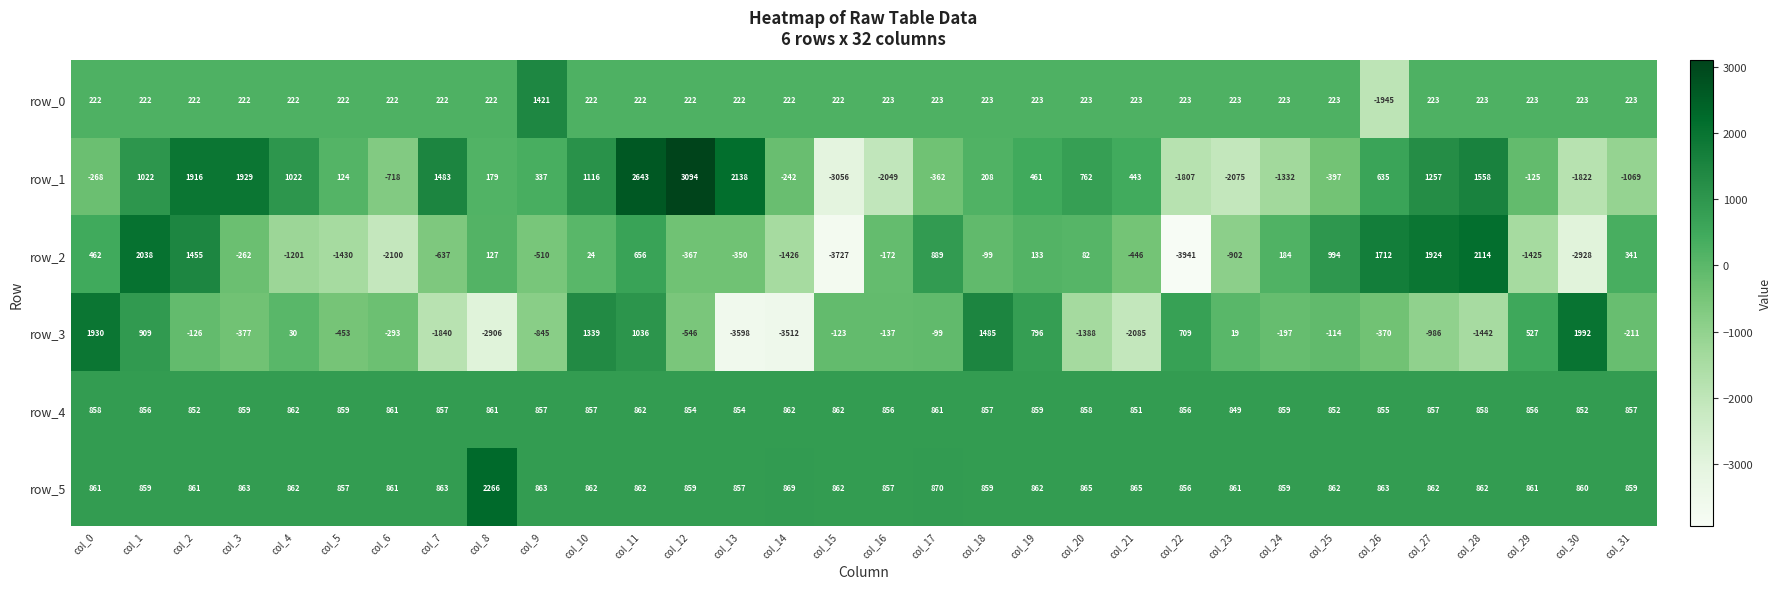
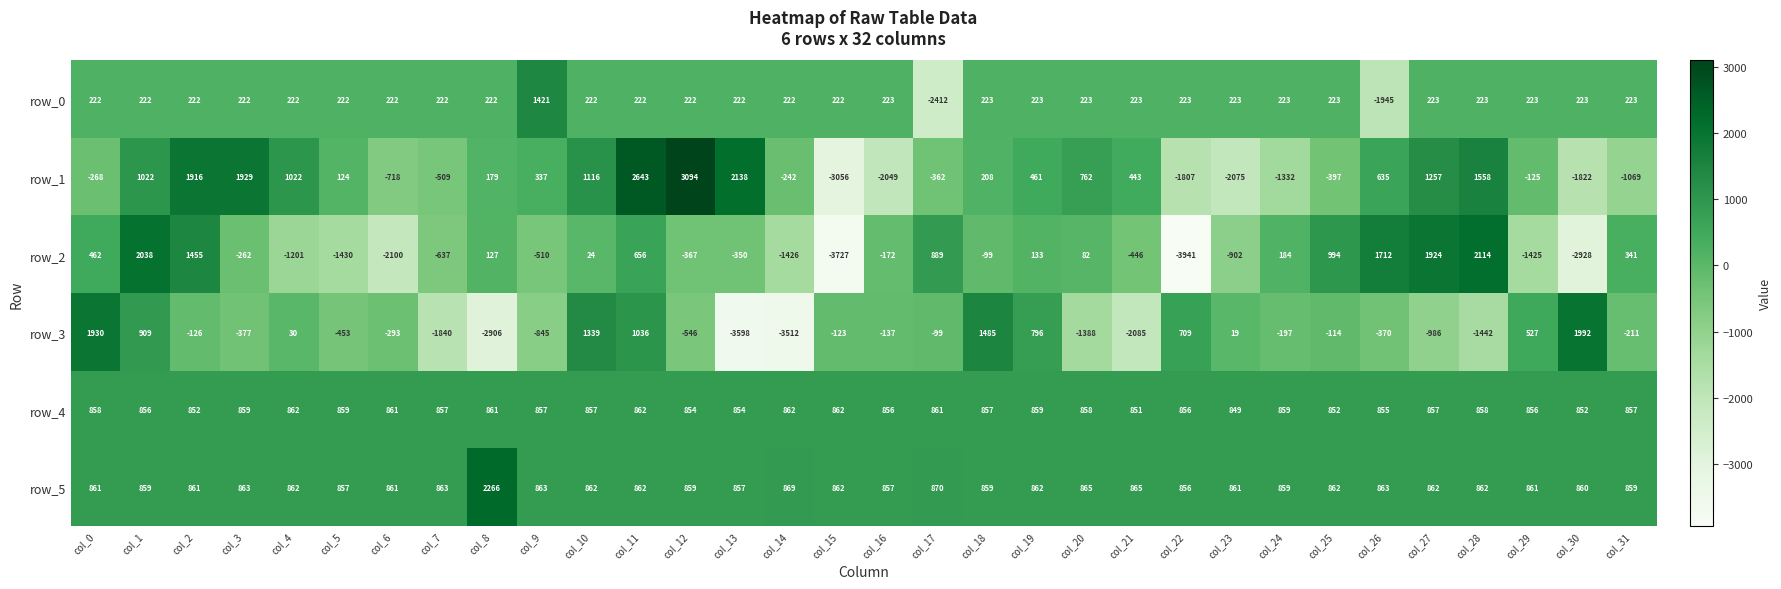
row_0, col_17: 223 -> -2412
row_1, col_7: 1483 -> -509
